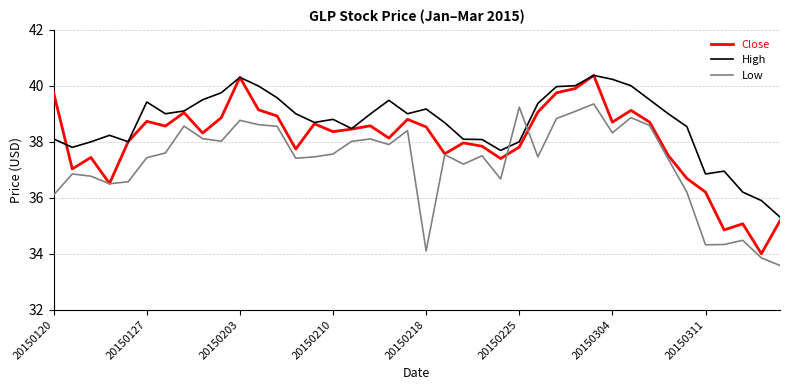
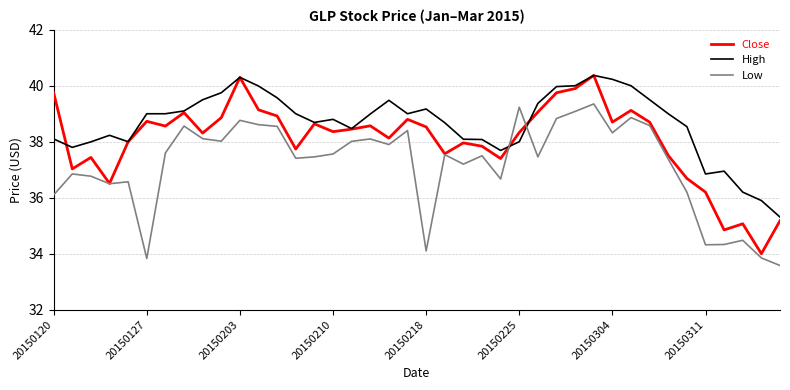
High, 20150127: 39.4 -> 39.0
Low, 20150127: 37.4 -> 33.8
Close, 20150225: 37.8 -> 38.3
